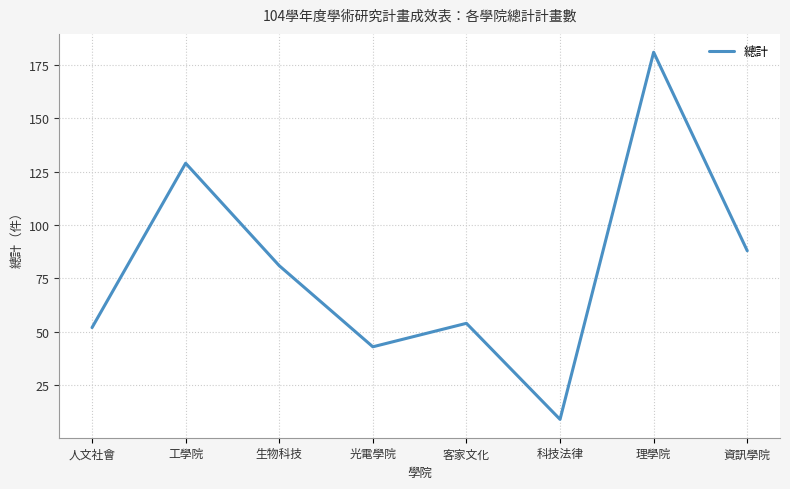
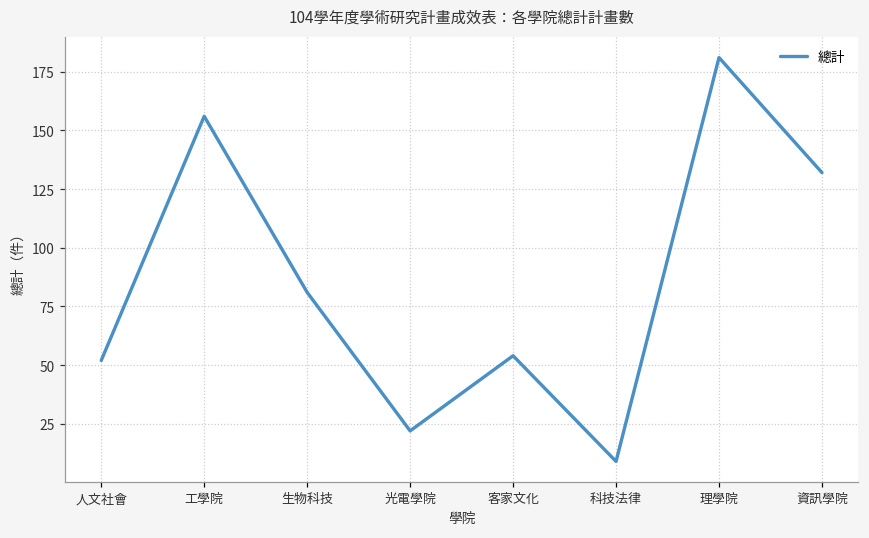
工學院: 129 -> 156
光電學院: 43 -> 22
資訊學院: 88 -> 132
